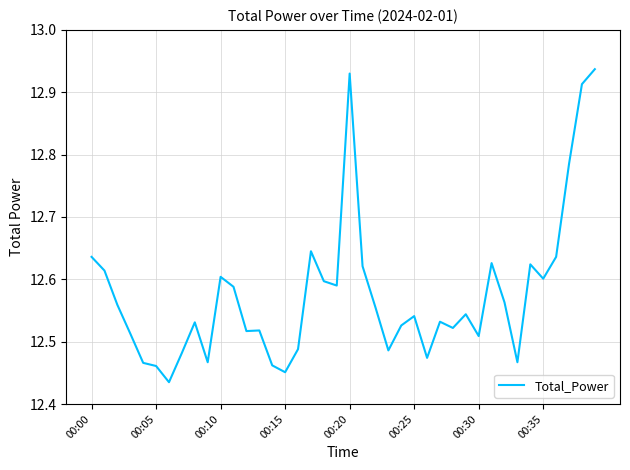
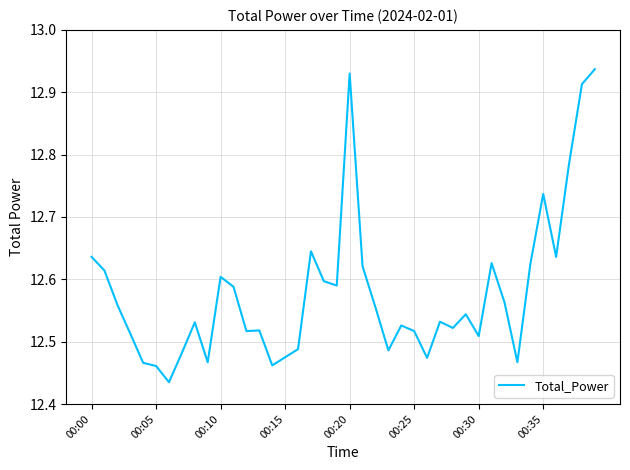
00:15: 12.45 -> 12.48
00:25: 12.54 -> 12.52
00:35: 12.60 -> 12.74
